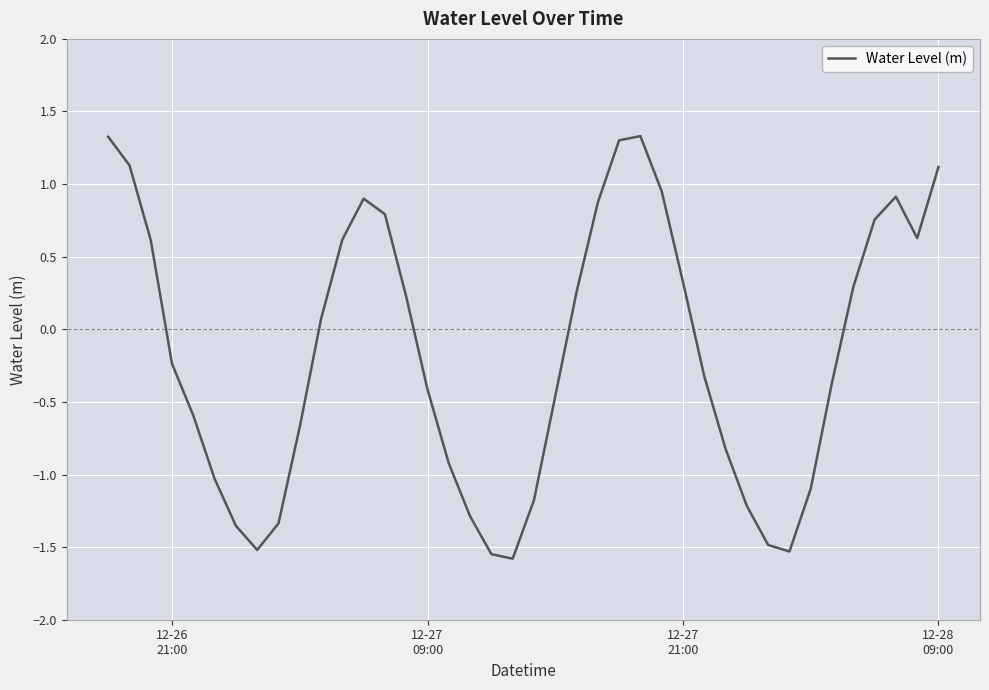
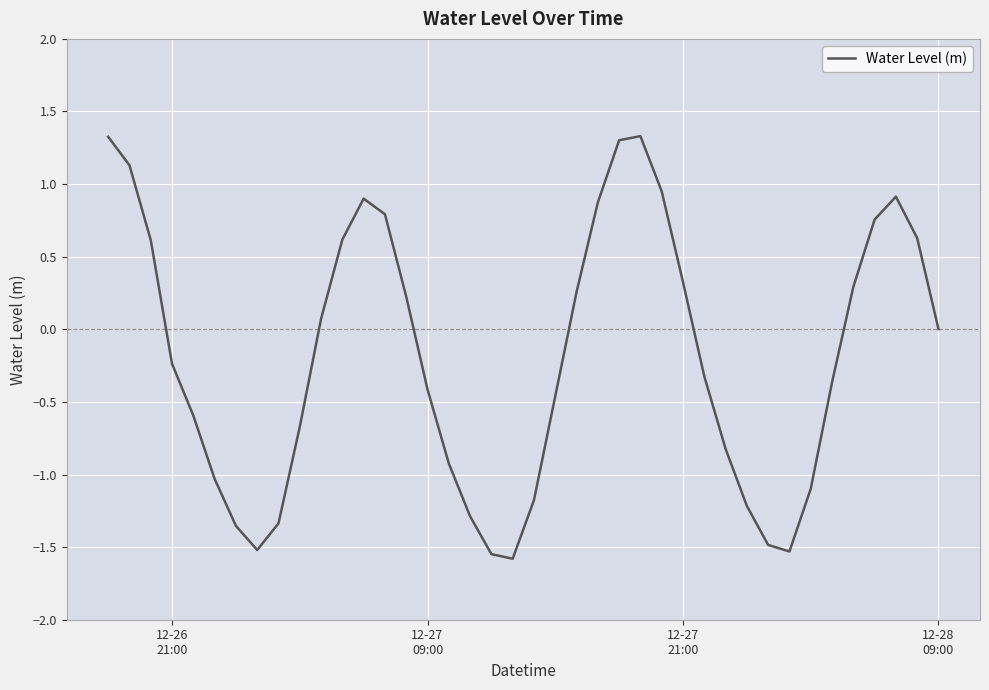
12-28 09:00: 1.12 -> 0.00
